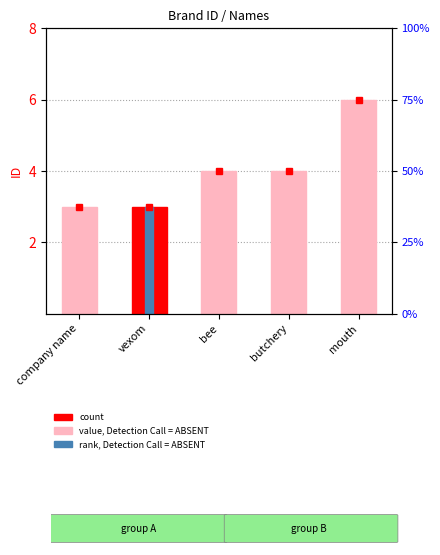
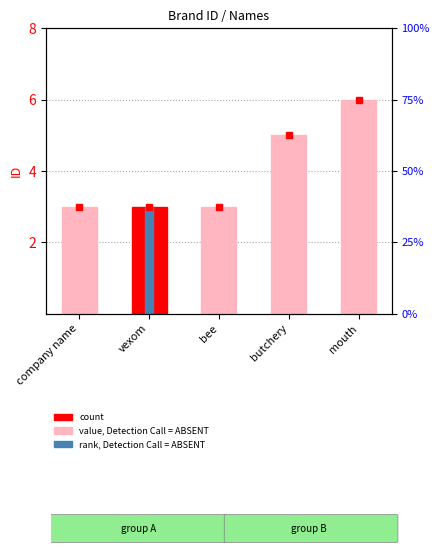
value, Detection Call = ABSENT, bee: 4 -> 3
value, Detection Call = ABSENT, butchery: 4 -> 5
